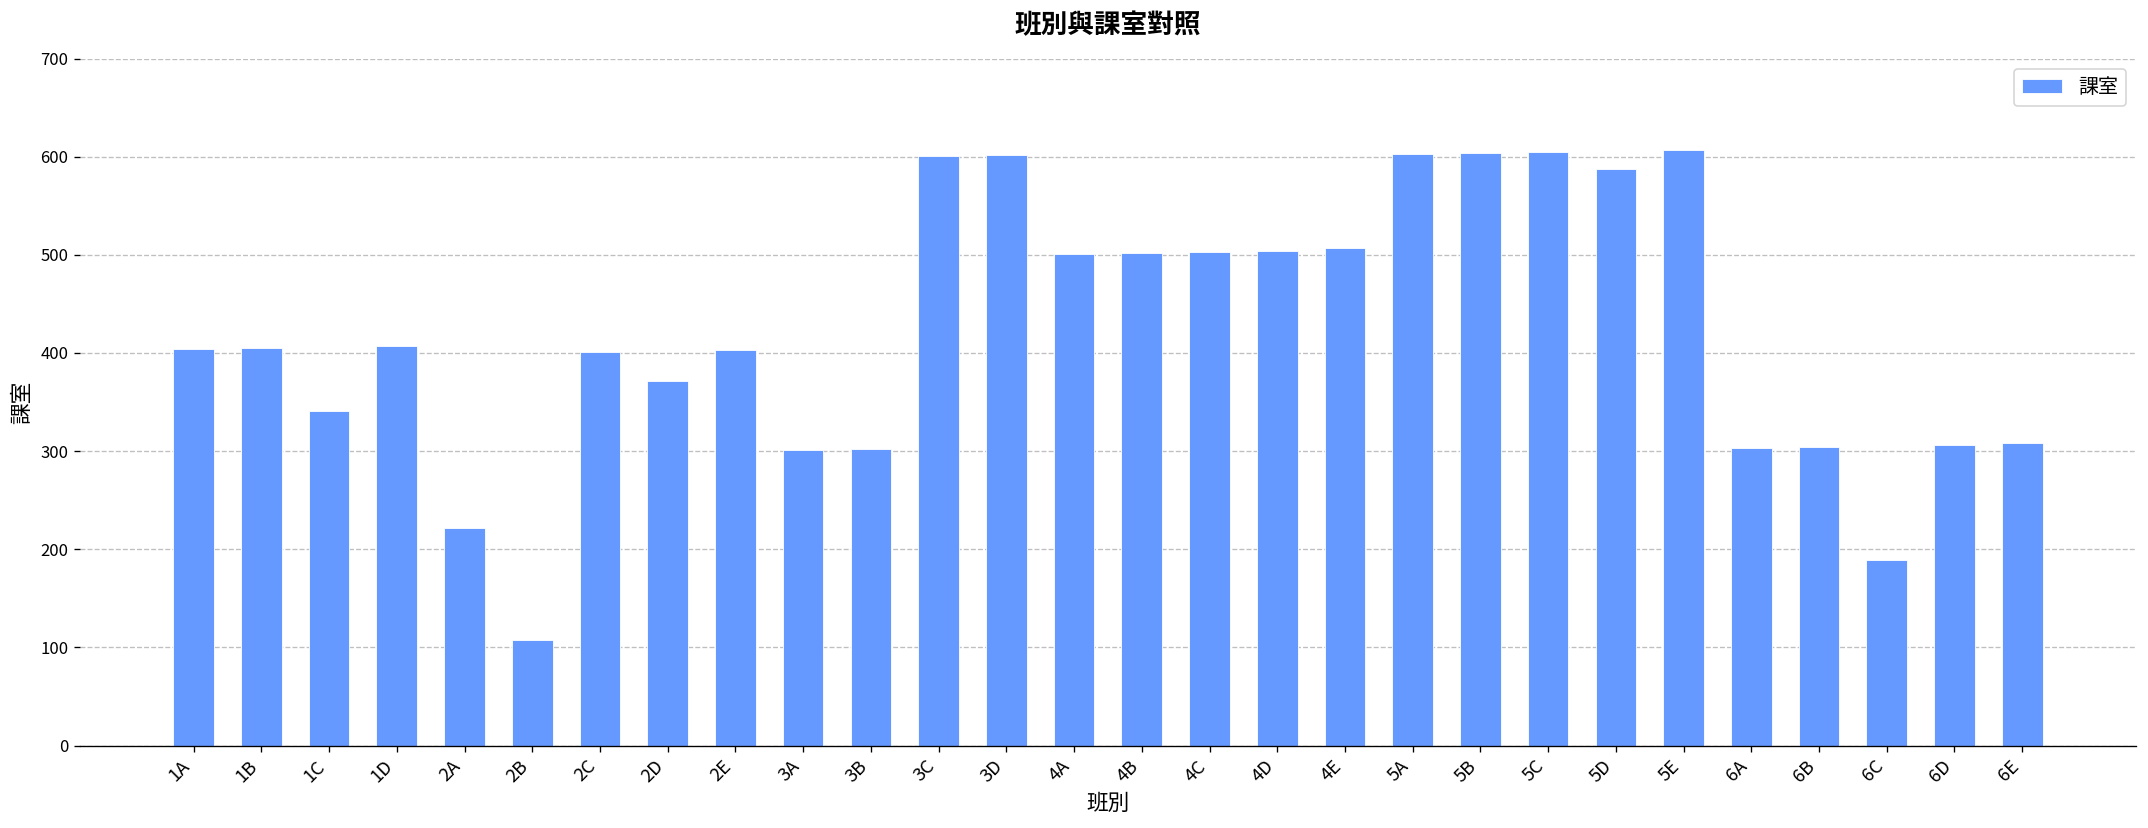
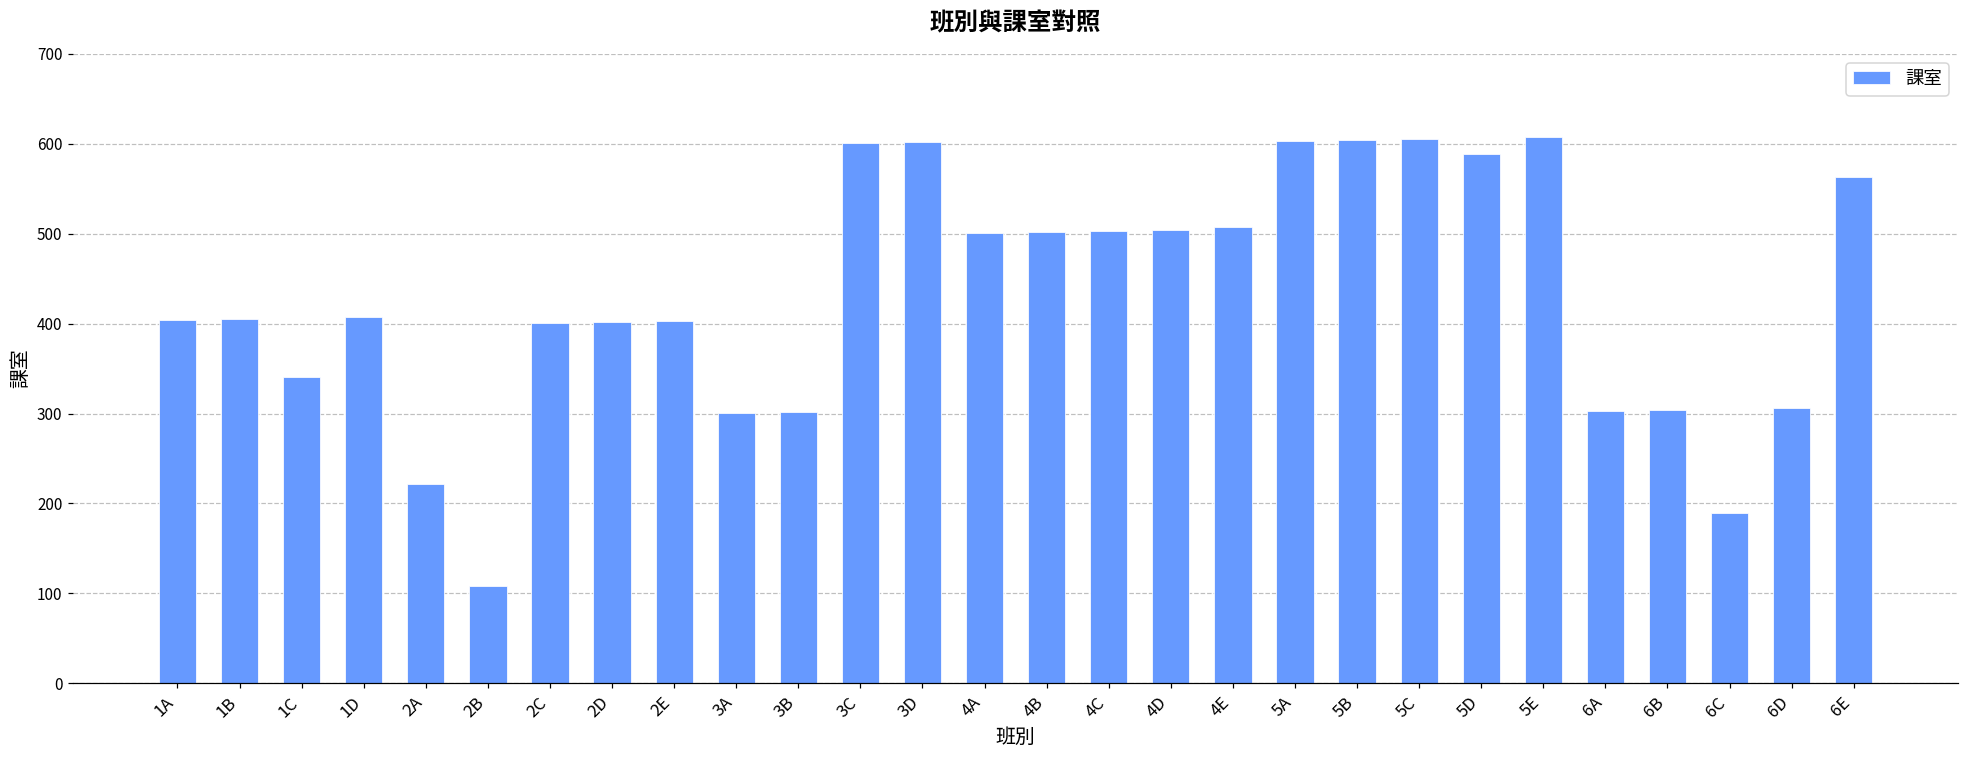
2D: 370 -> 400
6E: 310 -> 560
